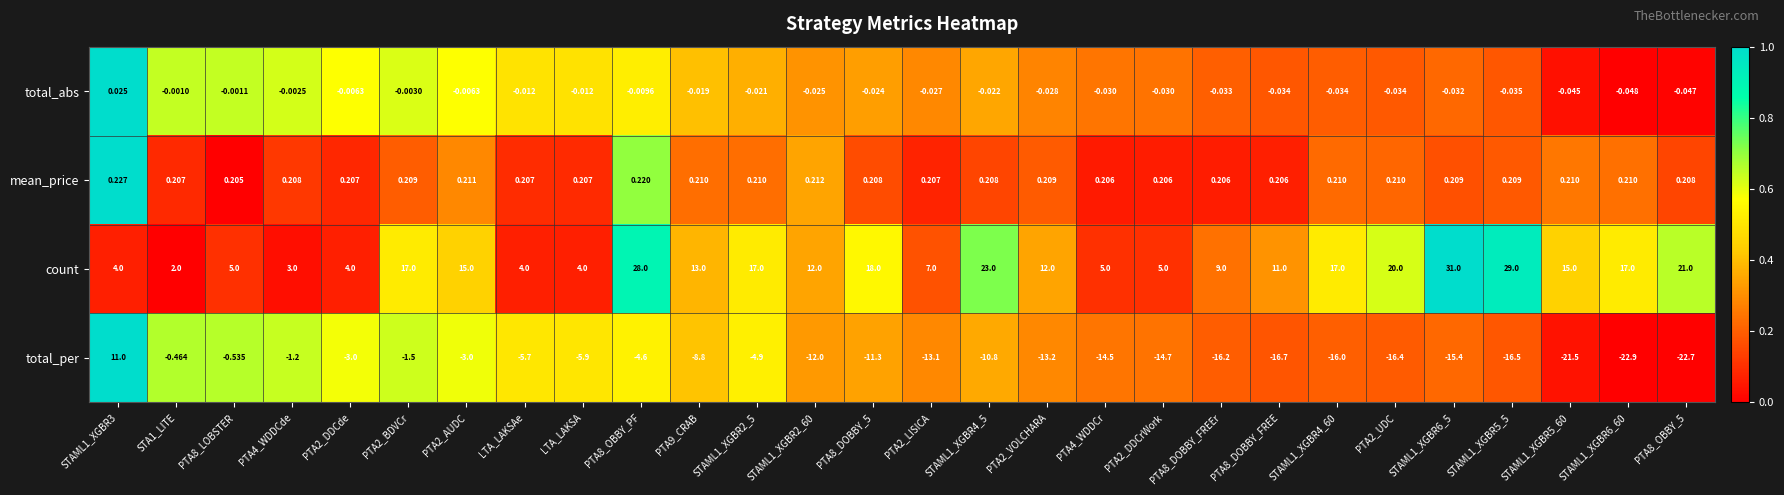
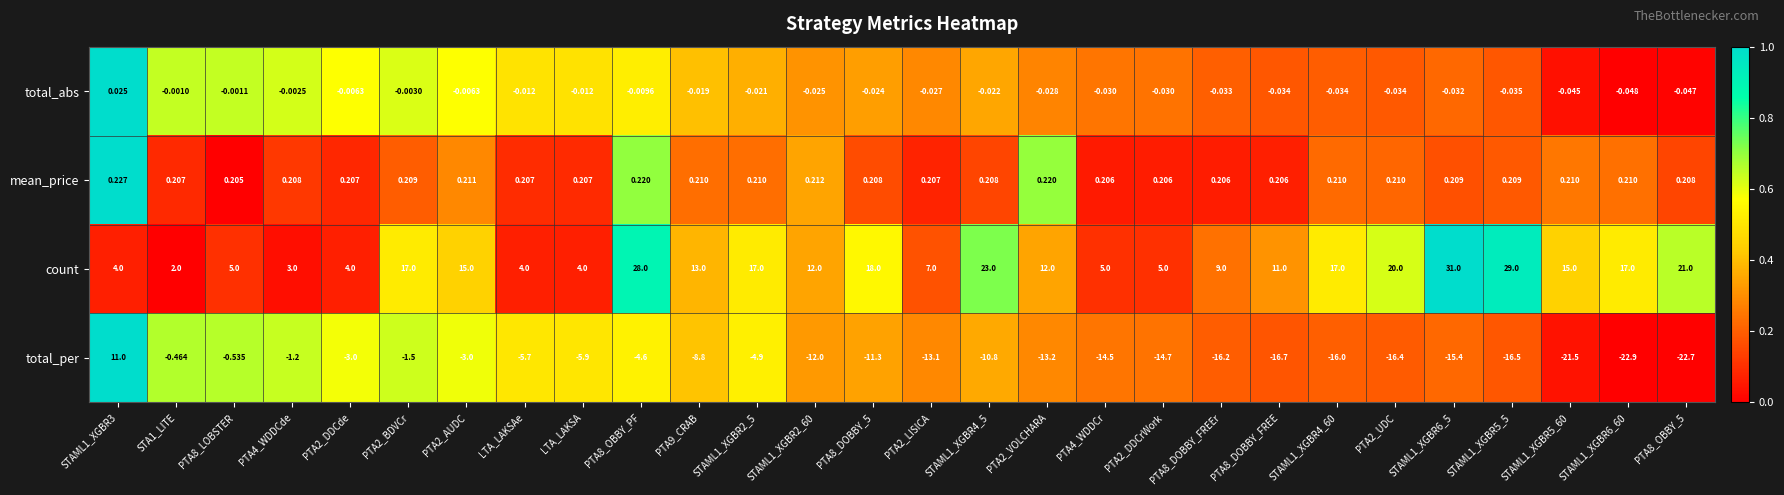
mean_price, PTA2_VOLCHARA: 0.209 -> 0.220
